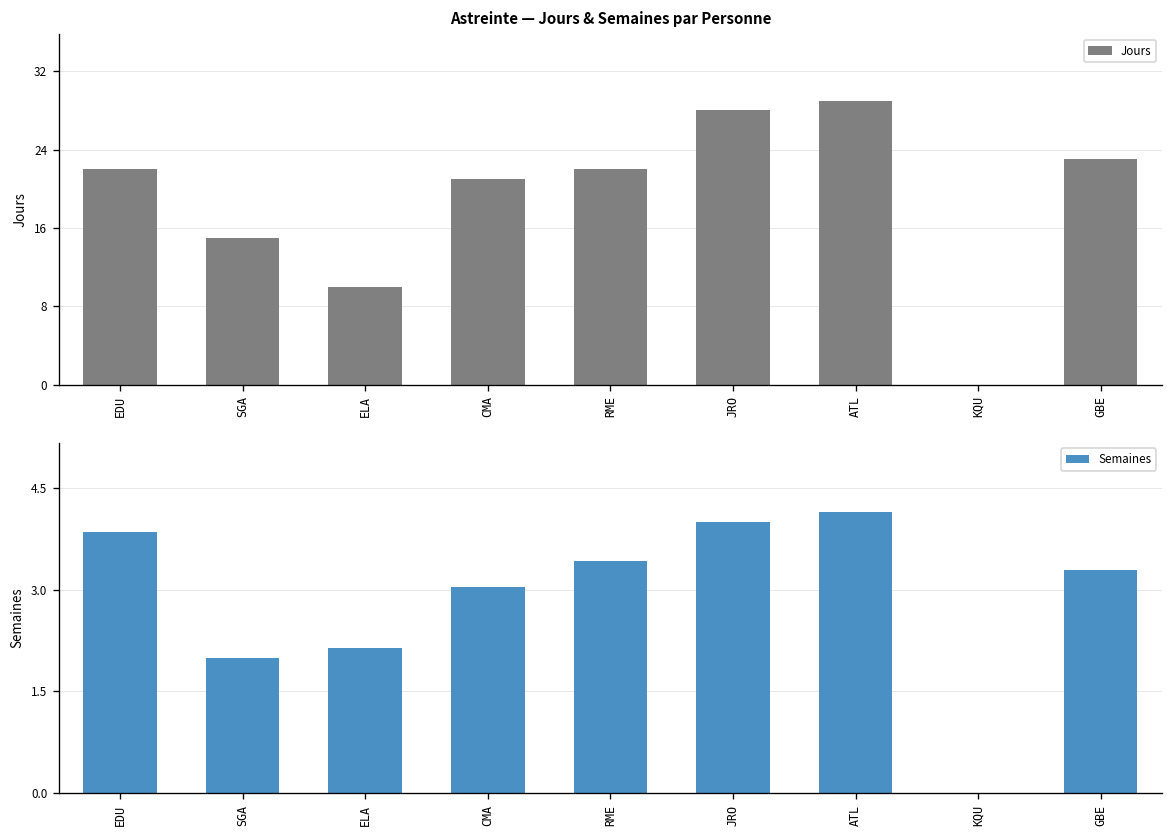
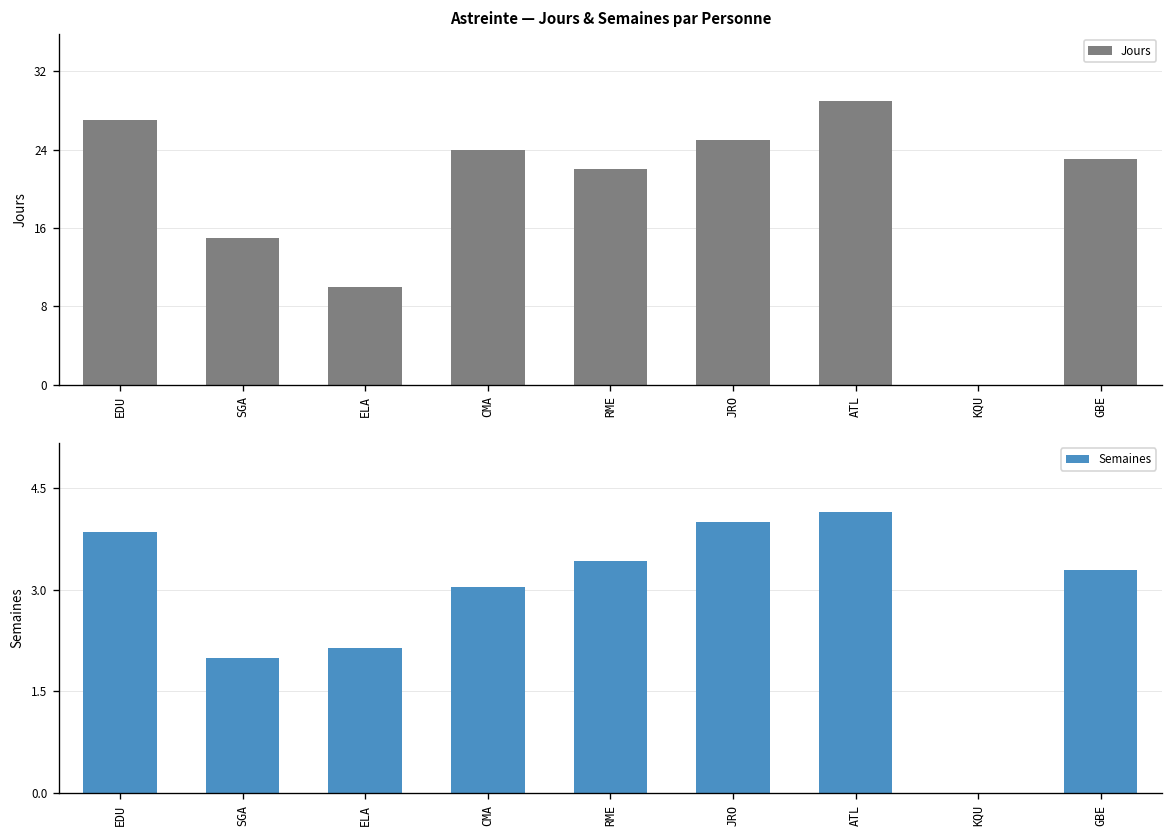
Astreinte — Jours & Semaines par Personne, EDU: 22 -> 27
Astreinte — Jours & Semaines par Personne, CMA: 21 -> 24
Astreinte — Jours & Semaines par Personne, JRO: 28 -> 25
